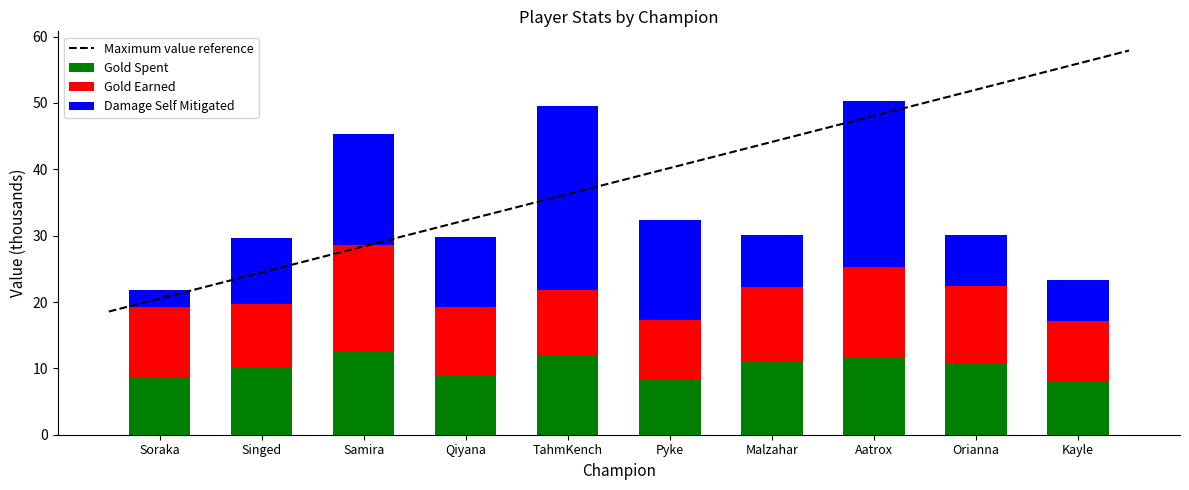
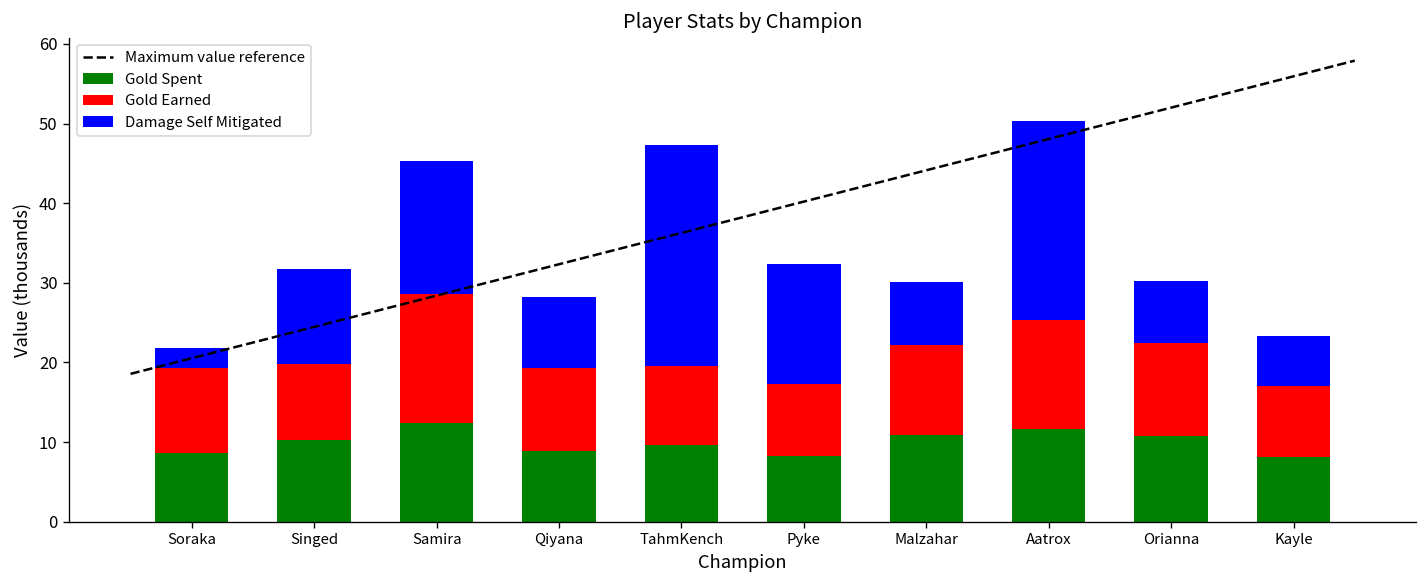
Damage Self Mitigated, Singed: 10 -> 12
Damage Self Mitigated, Qiyana: 10 -> 9
Gold Spent, TahmKench: 12 -> 10
